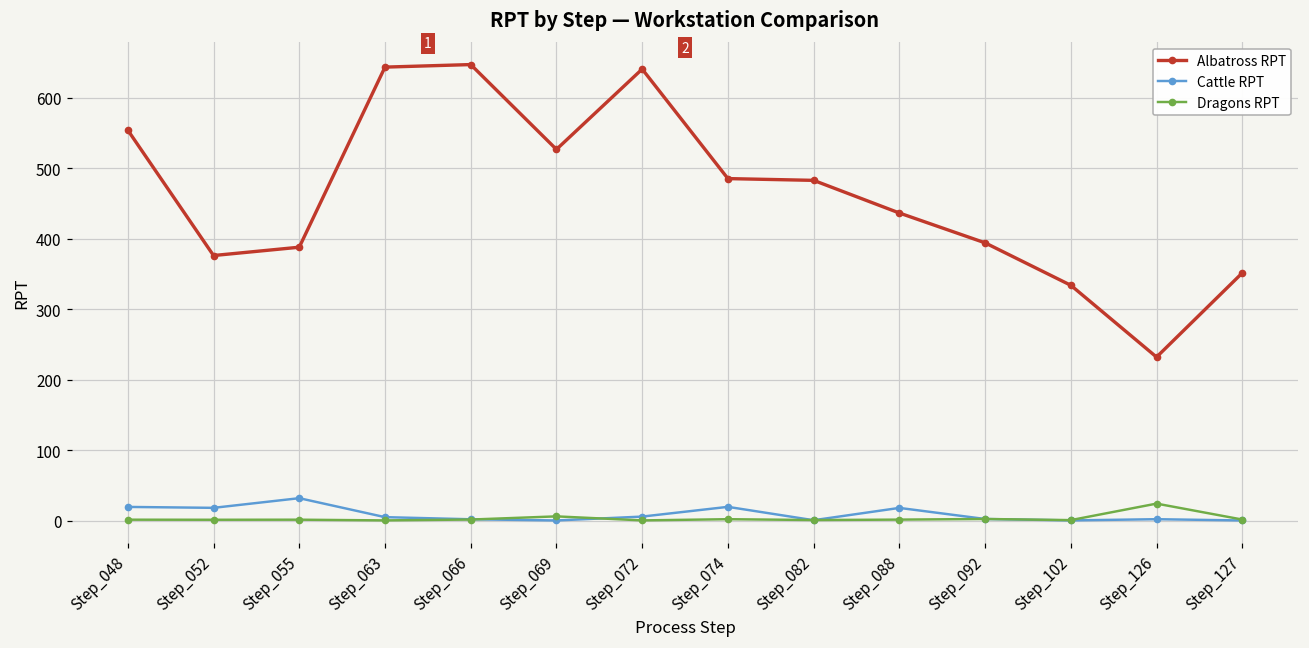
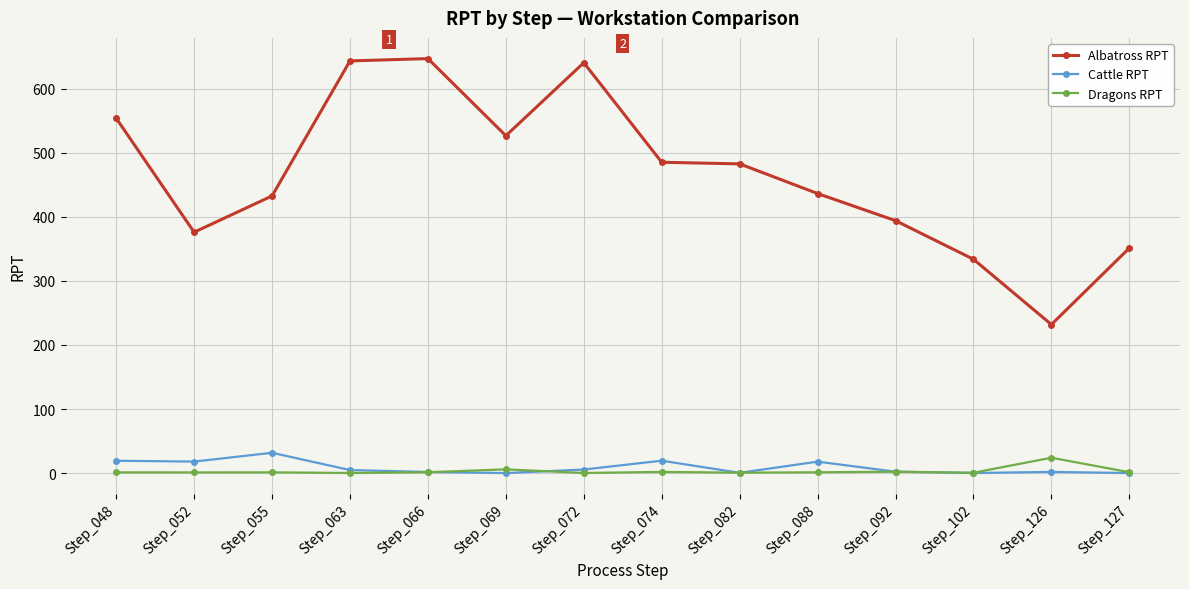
Albatross RPT, Step_055: 390 -> 430
